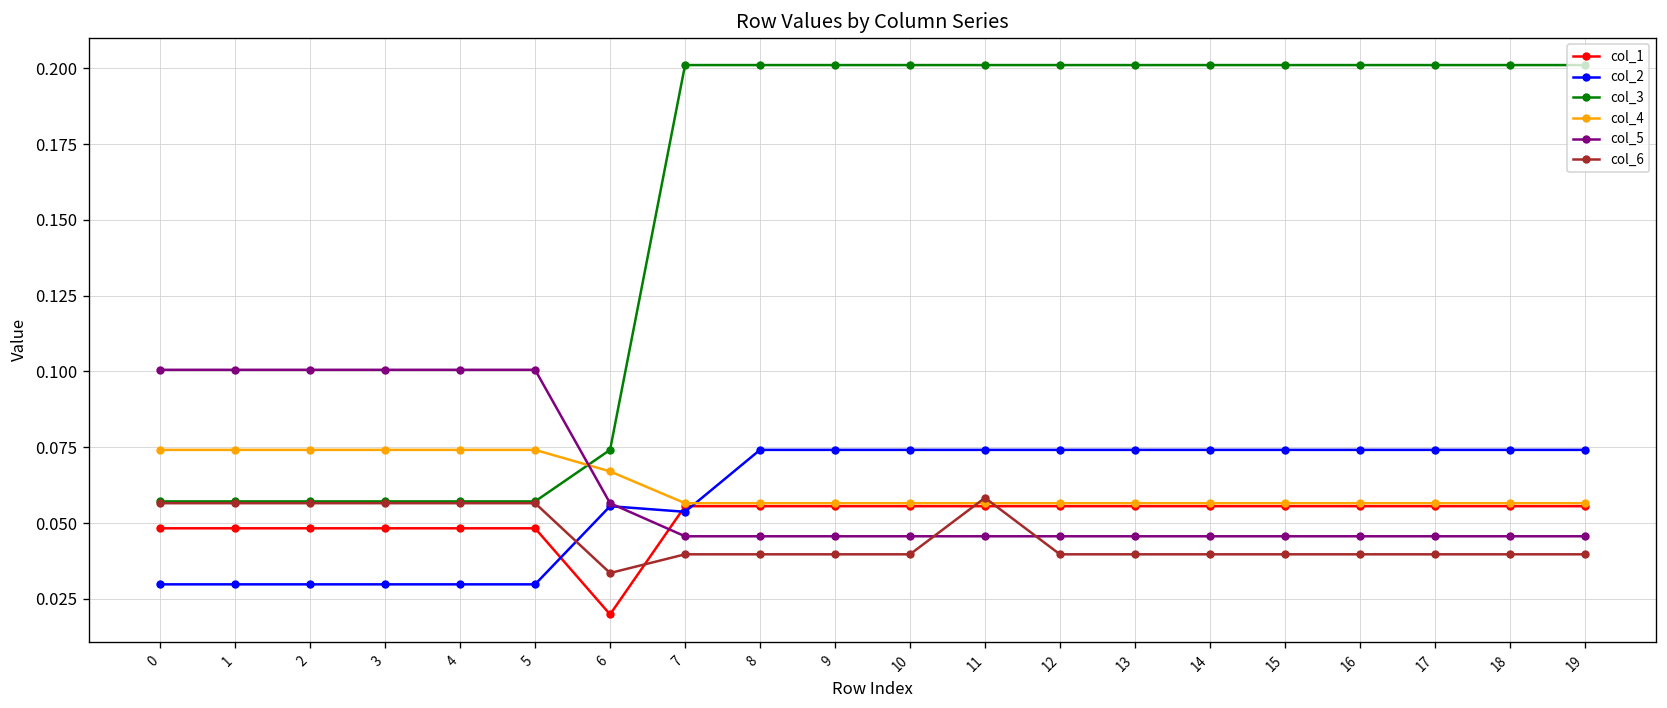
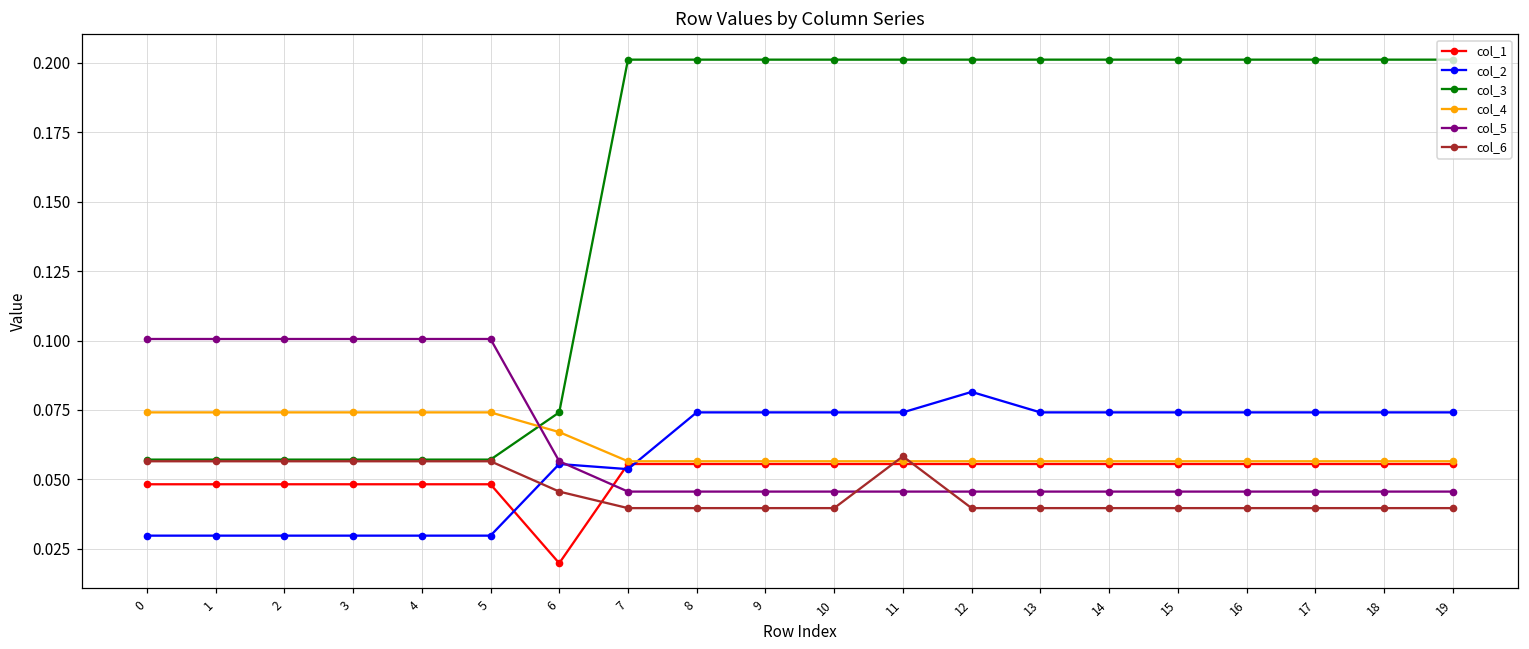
col_6, 6: 0.034 -> 0.046
col_2, 12: 0.074 -> 0.082
